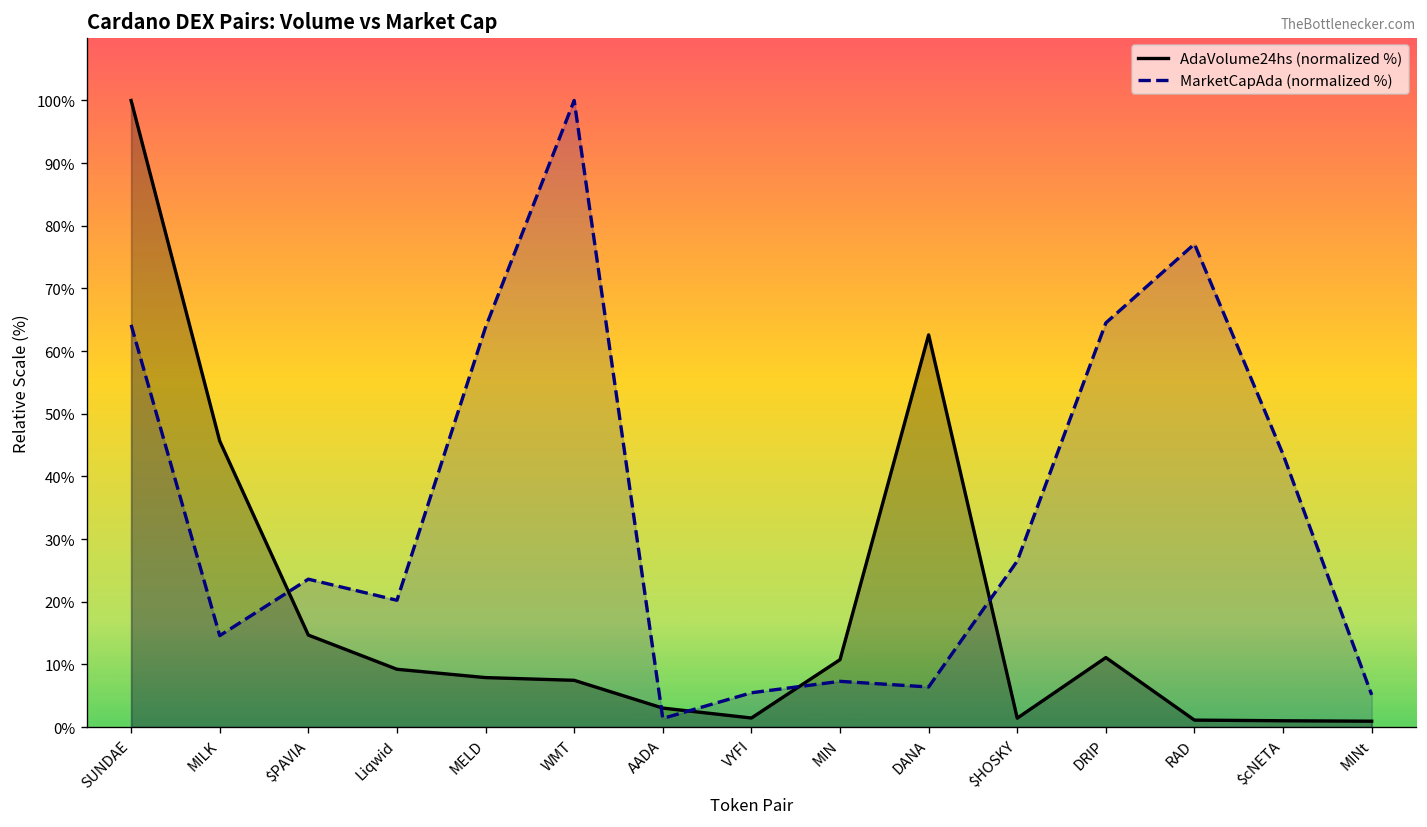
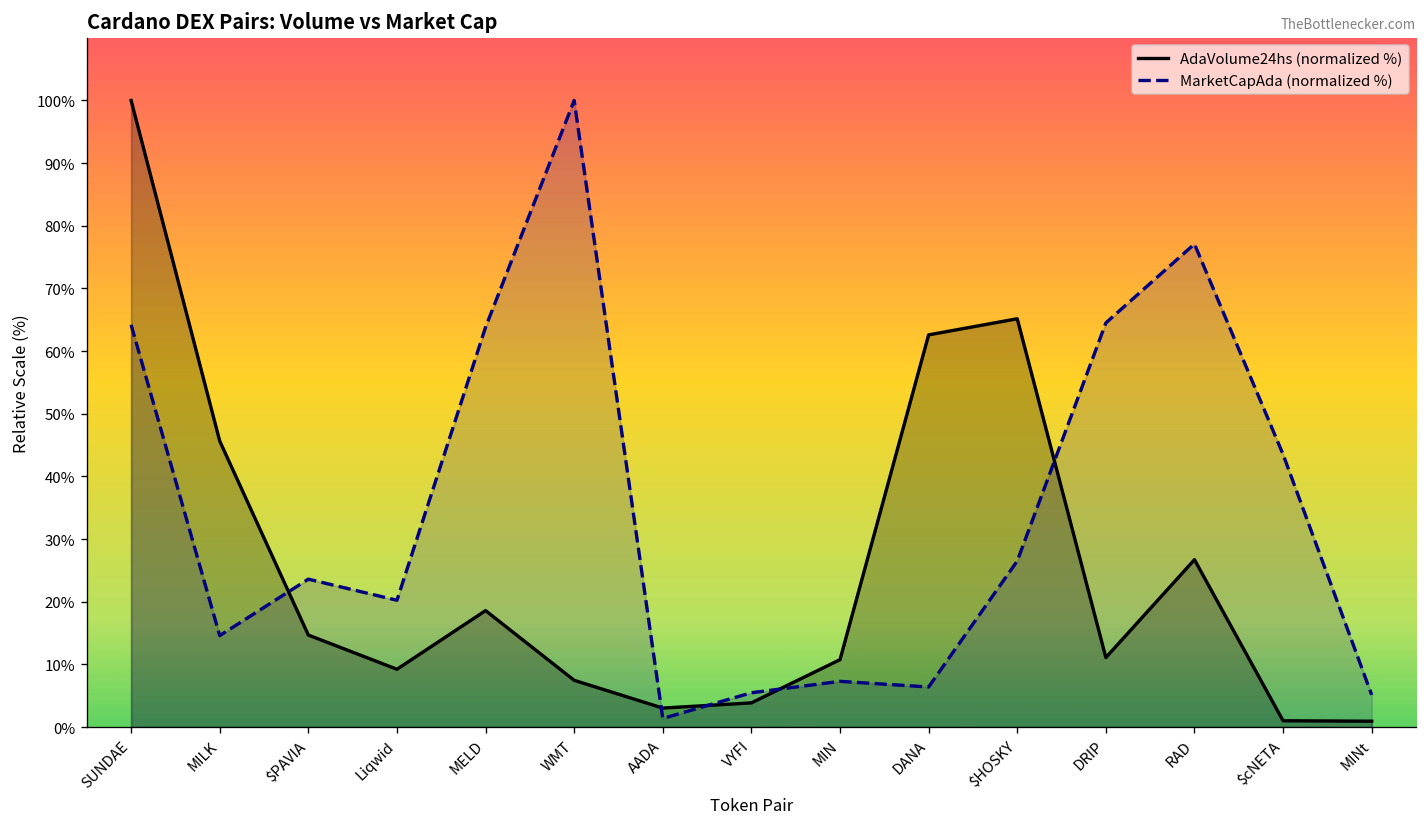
AdaVolume24hs (normalized %), MELD: 8% -> 19%
AdaVolume24hs (normalized %), VYFI: 1% -> 4%
AdaVolume24hs (normalized %), $HOSKY: 1% -> 65%
AdaVolume24hs (normalized %), RAD: 1% -> 27%
